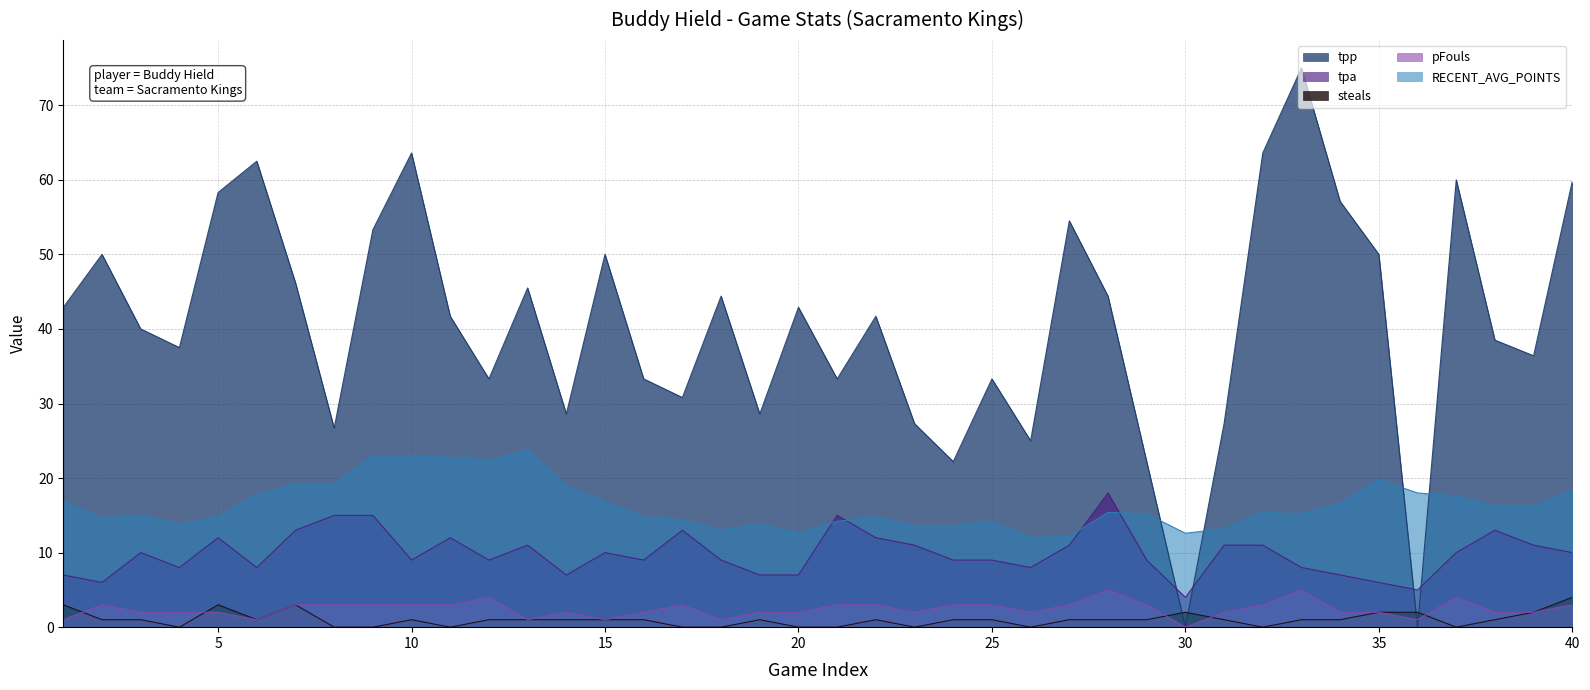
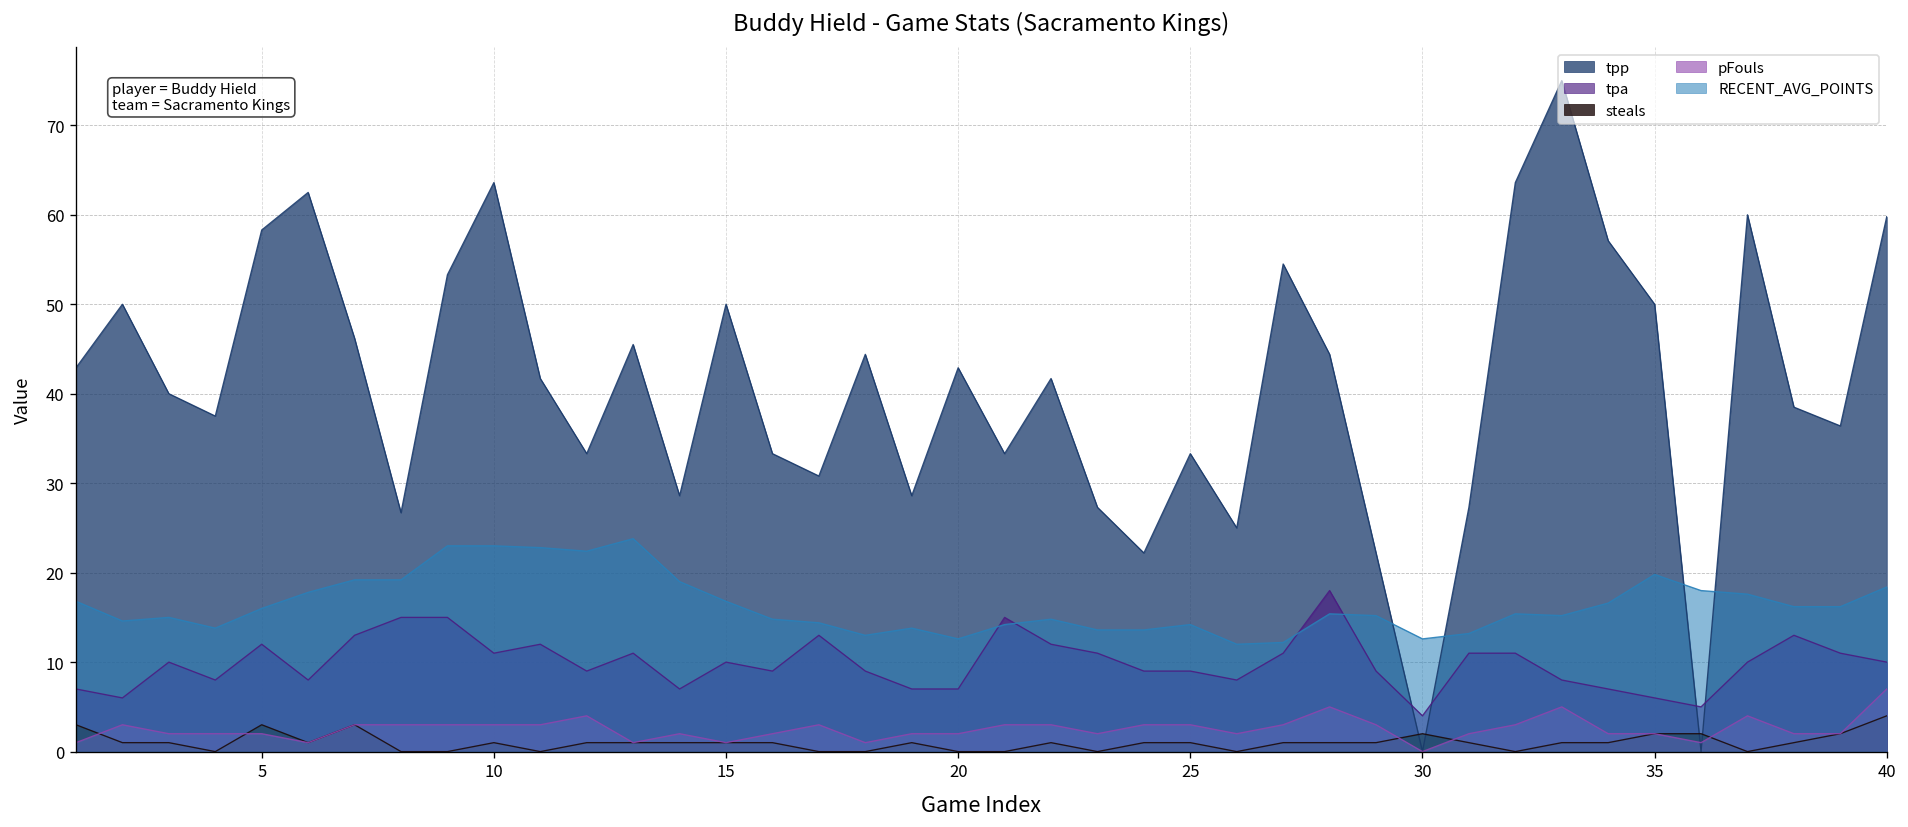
RECENT_AVG_POINTS, 5: 15 -> 16
tpa, 10: 9 -> 11
pFouls, 40: 3 -> 7
